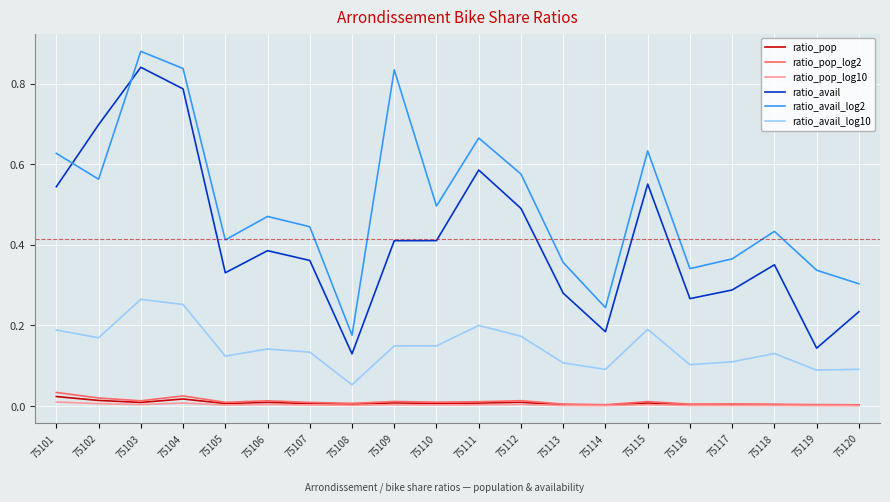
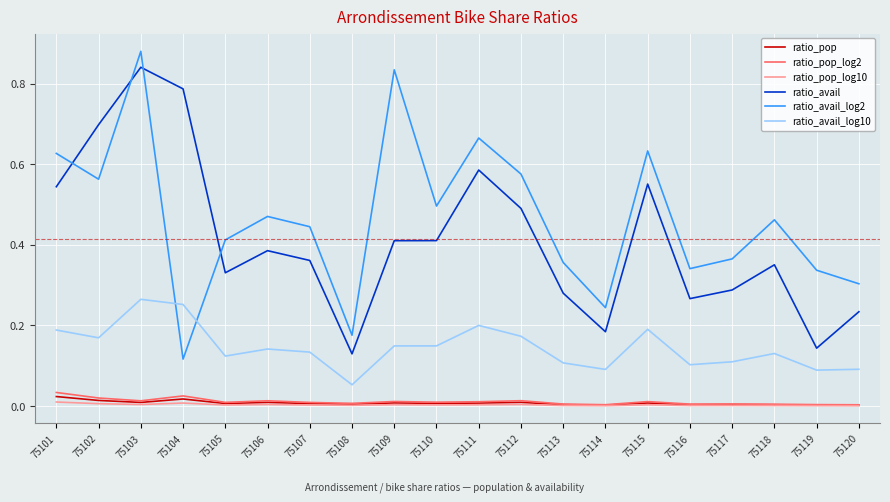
ratio_avail_log2, 75104: 0.84 -> 0.12
ratio_avail_log2, 75118: 0.43 -> 0.46
